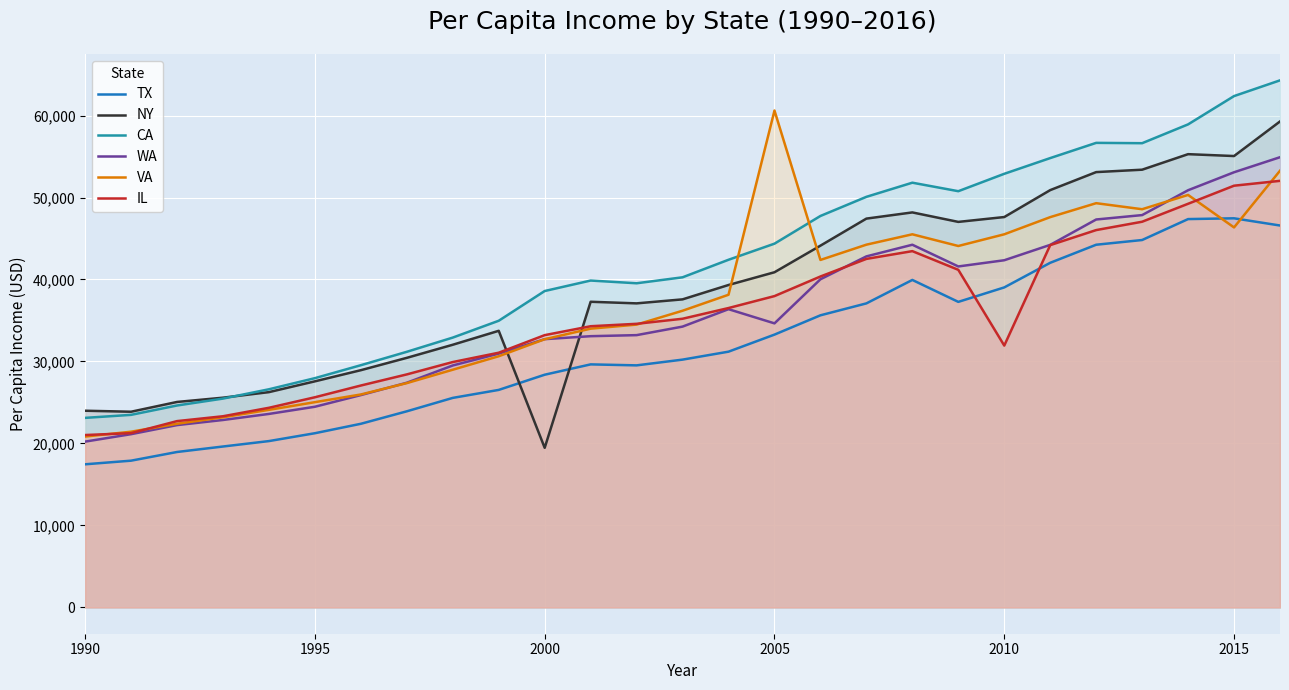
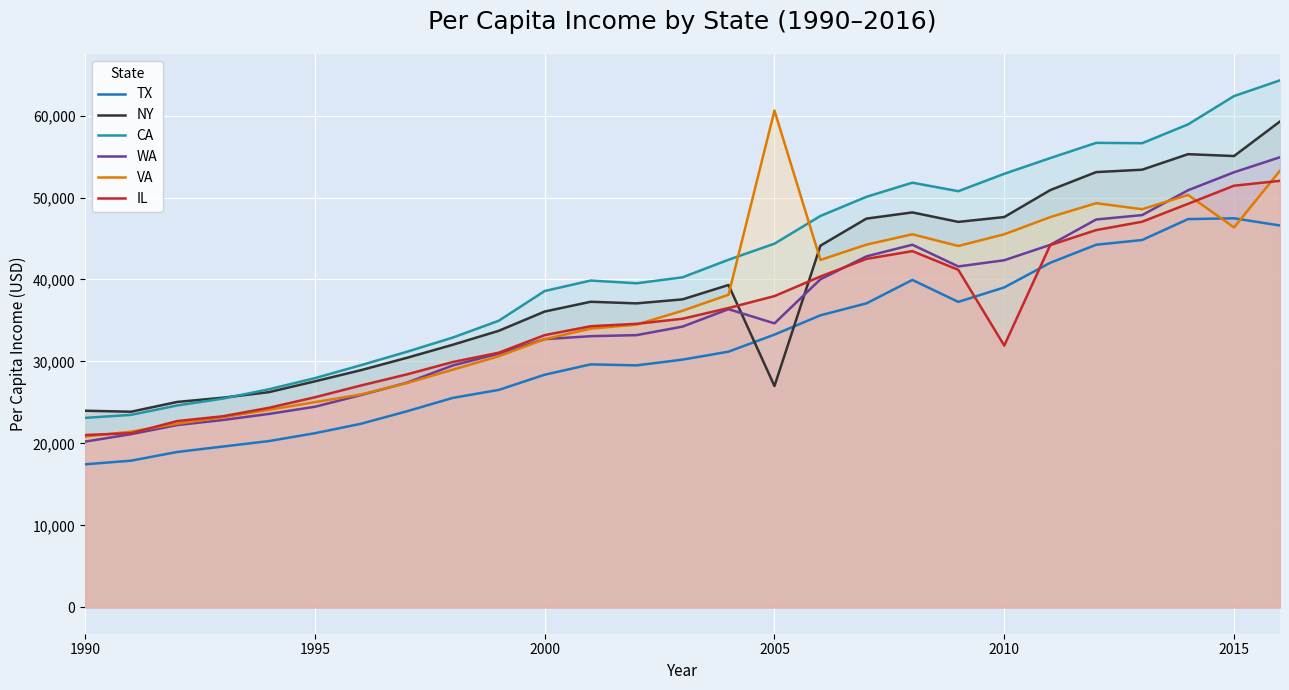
NY, 2000: 19,000 -> 36,000
NY, 2005: 41,000 -> 27,000
